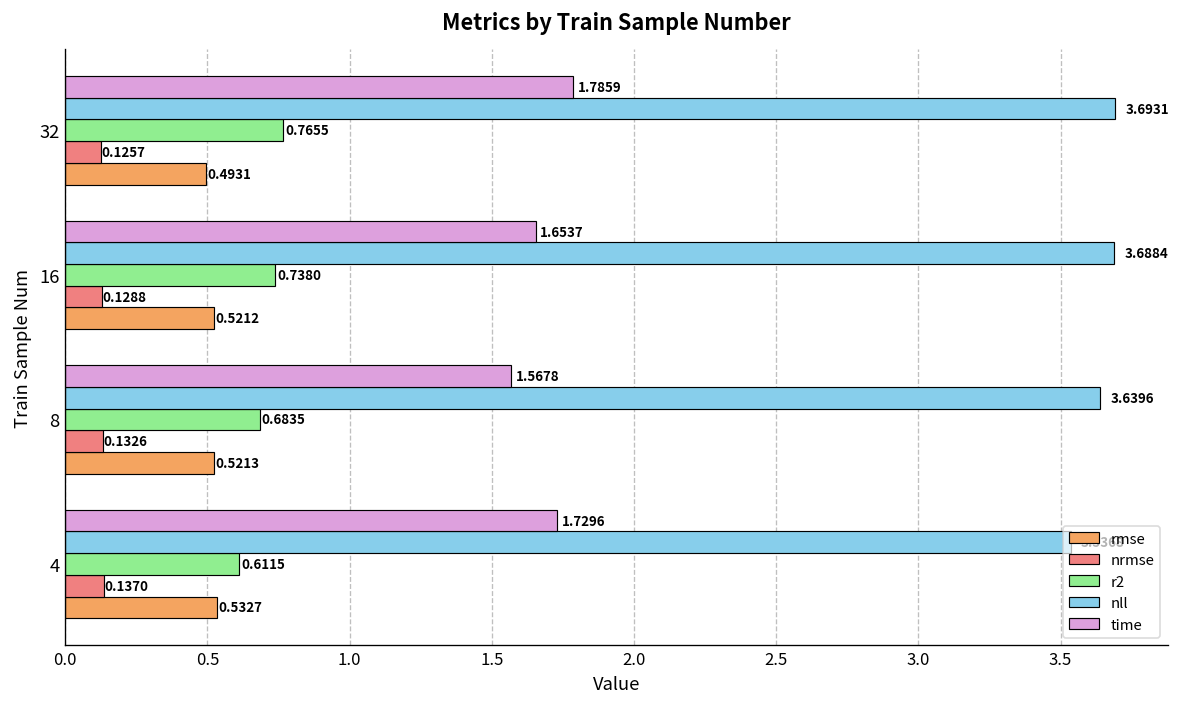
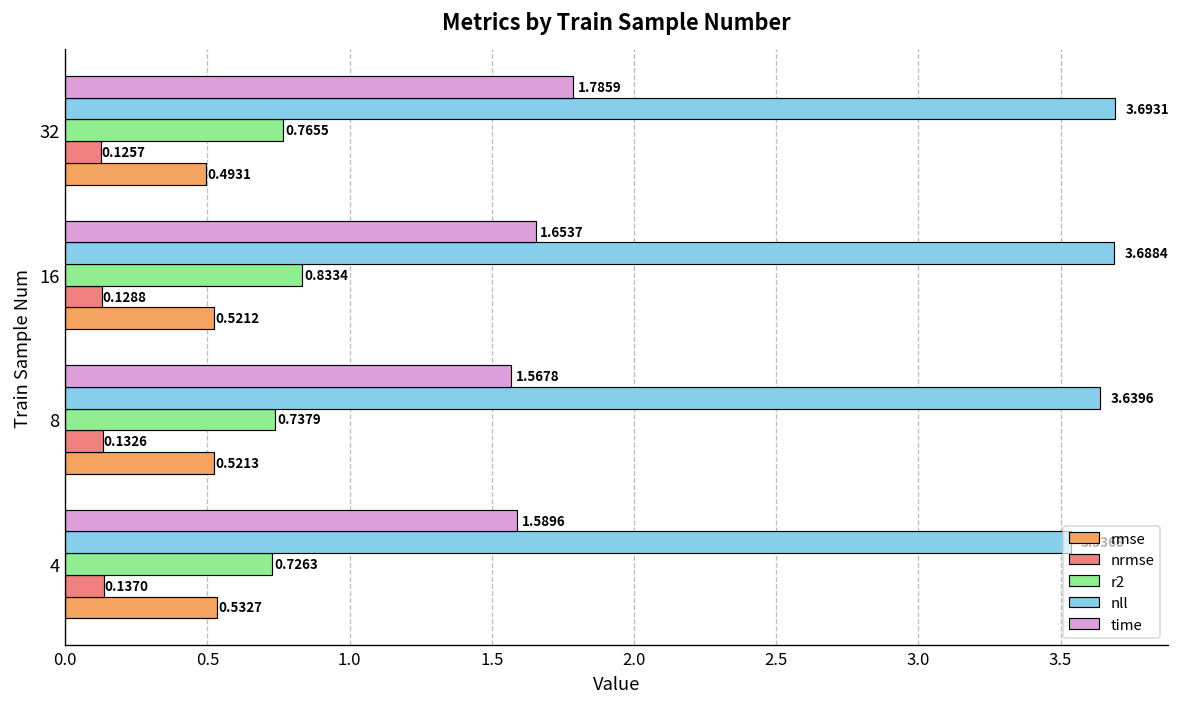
r2, 16: 0.7380 -> 0.8334
r2, 8: 0.6835 -> 0.7379
time, 4: 1.7296 -> 1.5896
r2, 4: 0.6115 -> 0.7263
